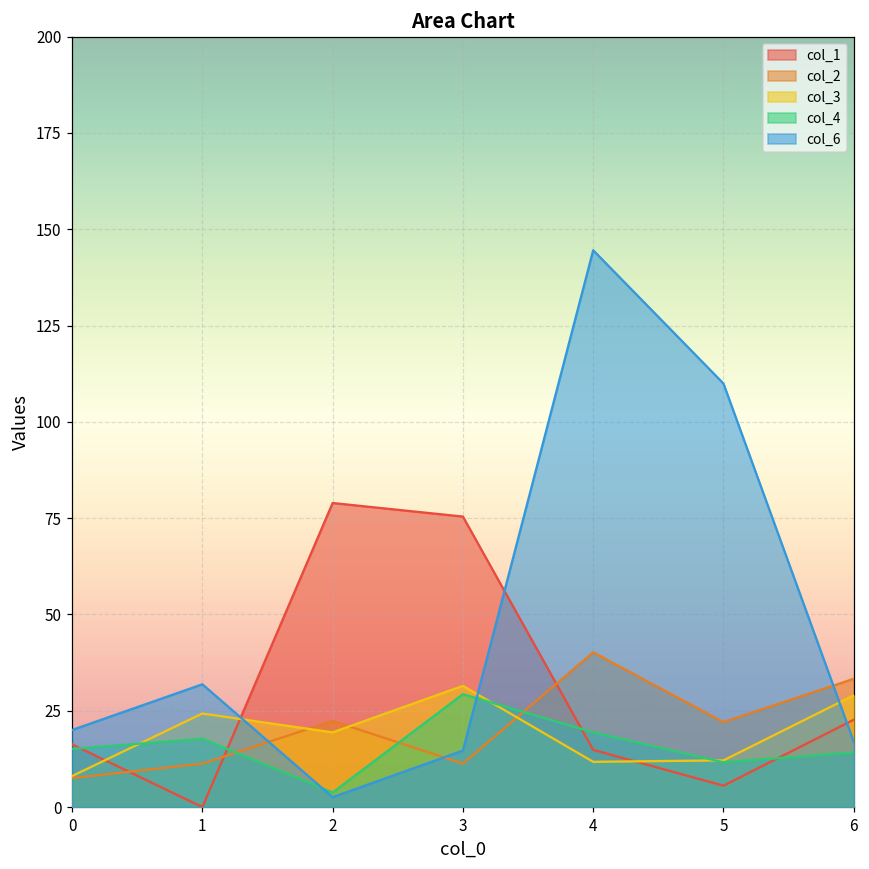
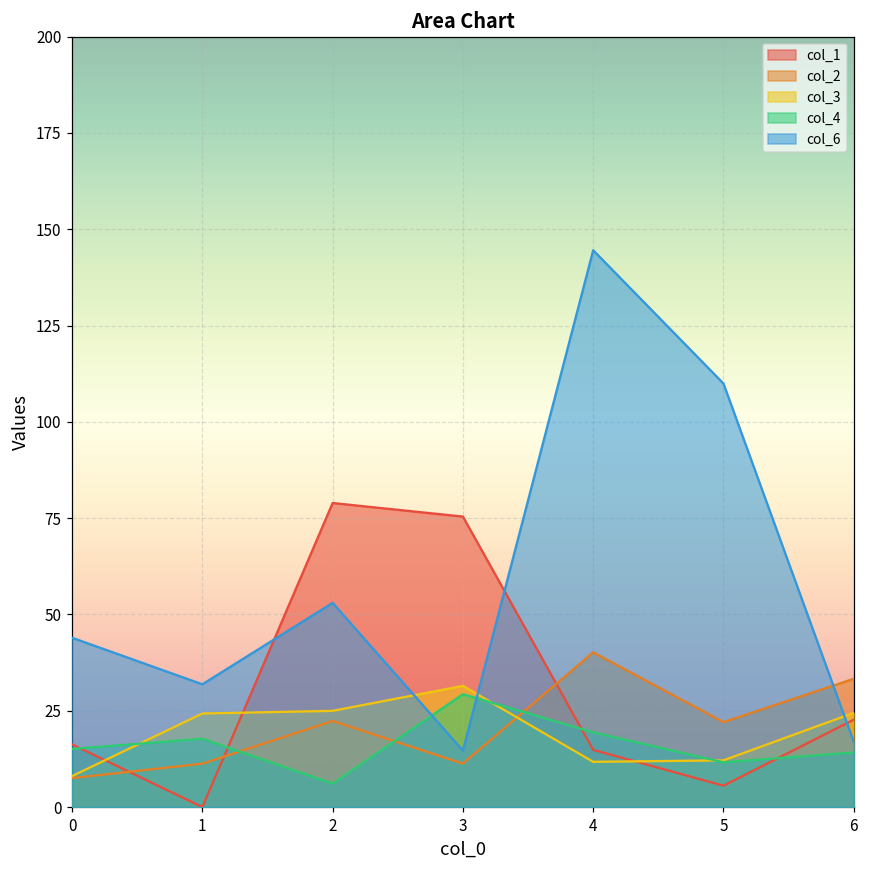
col_6, 0: 20 -> 44
col_3, 2: 19 -> 25
col_4, 2: 4 -> 6
col_6, 2: 3 -> 53
col_3, 6: 29 -> 24
